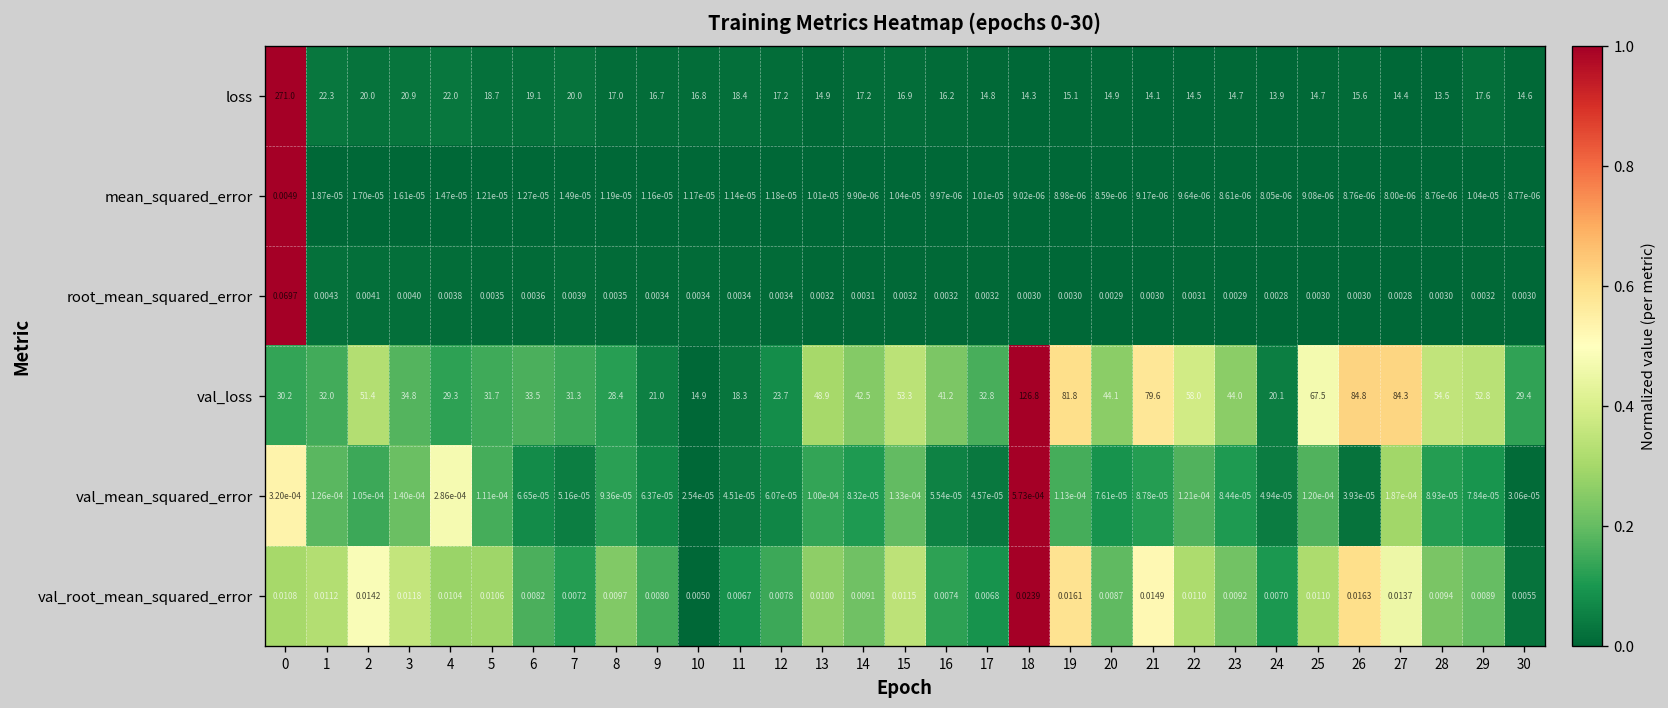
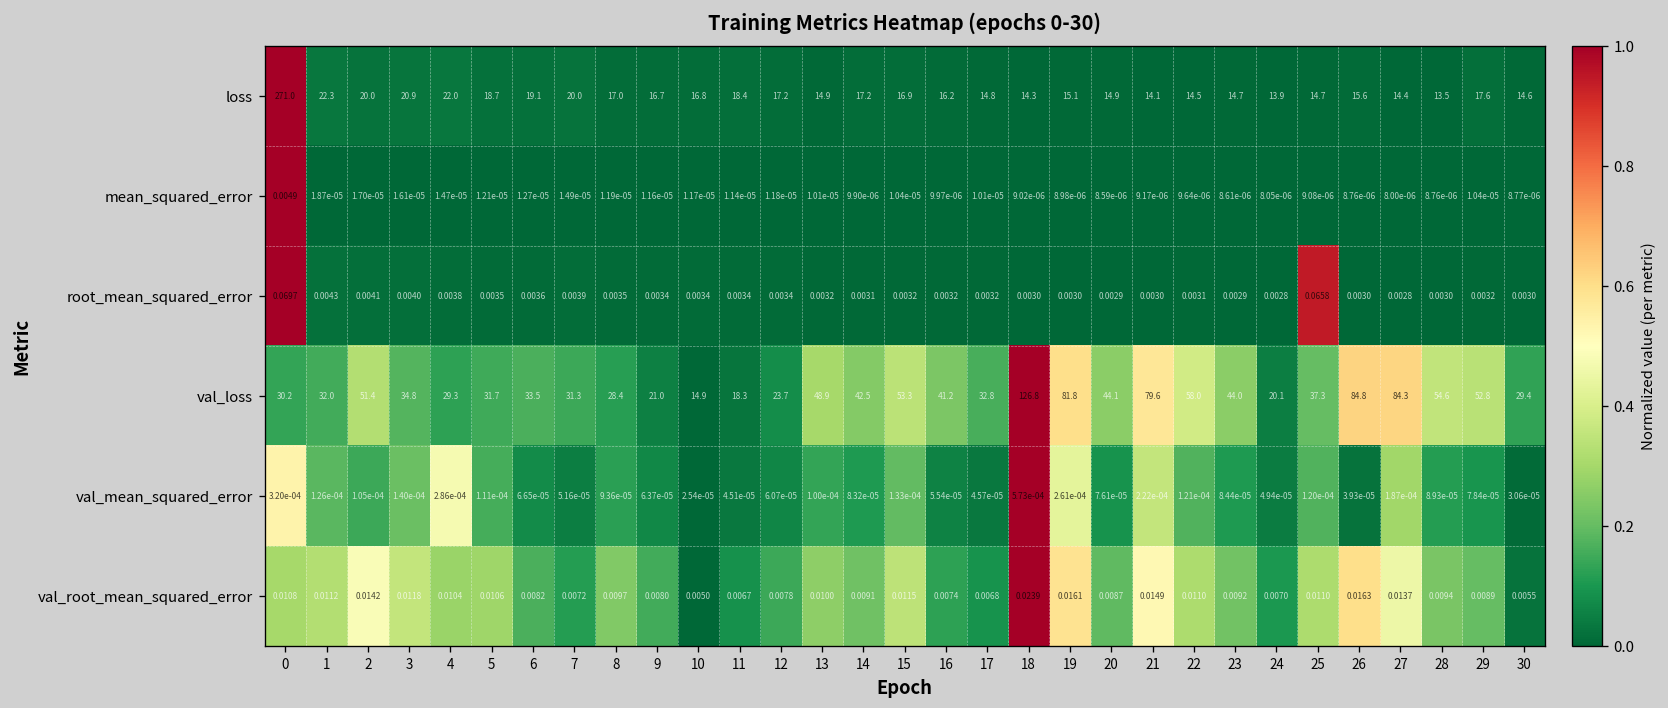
root_mean_squared_error, 25: 0.0030 -> 0.0658
val_loss, 25: 67.5 -> 37.3
val_mean_squared_error, 19: 1.13e-04 -> 2.61e-04
val_mean_squared_error, 21: 8.78e-05 -> 2.22e-04
